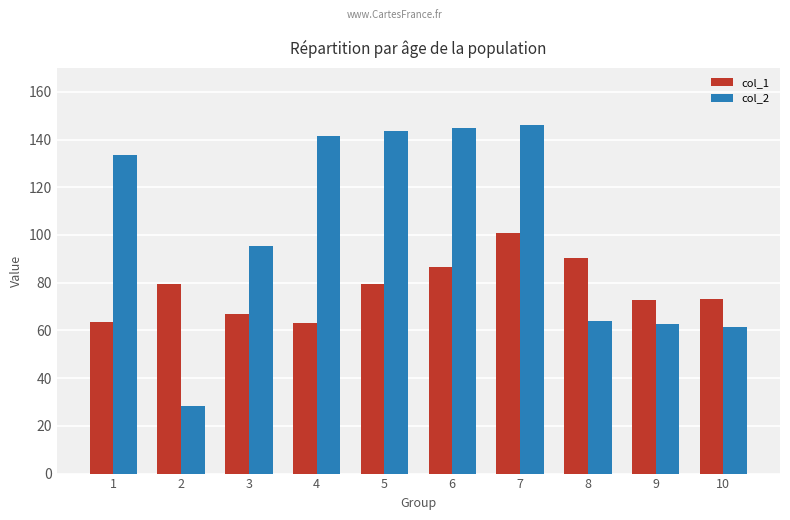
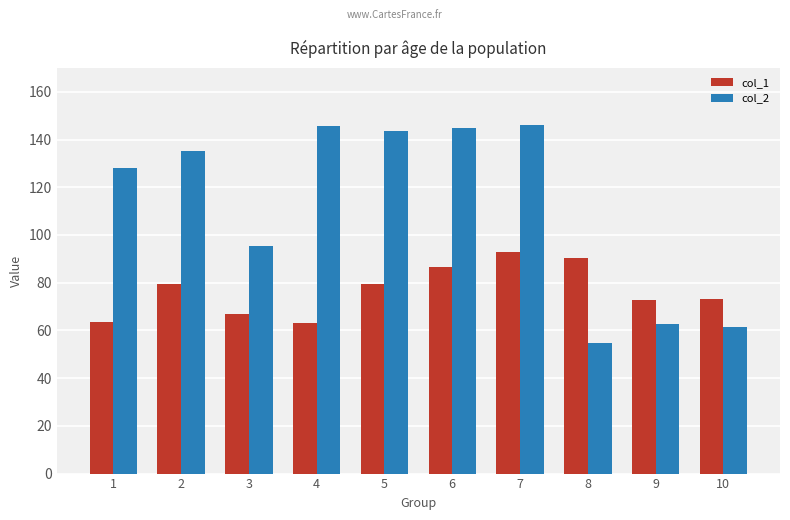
col_2, 1: 134 -> 128
col_2, 2: 28 -> 135
col_2, 4: 141 -> 146
col_1, 7: 101 -> 93
col_2, 8: 64 -> 55
